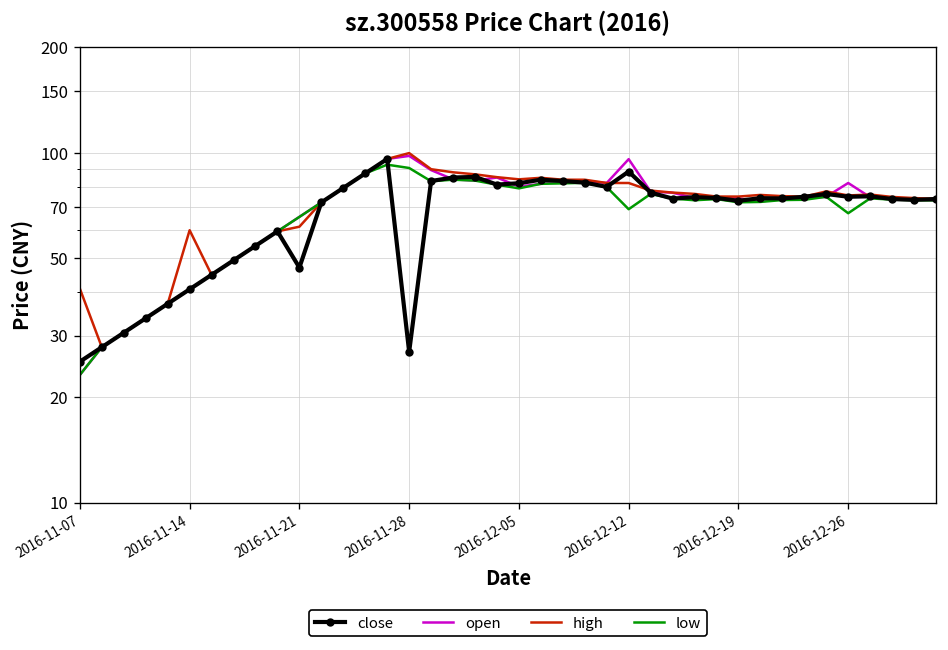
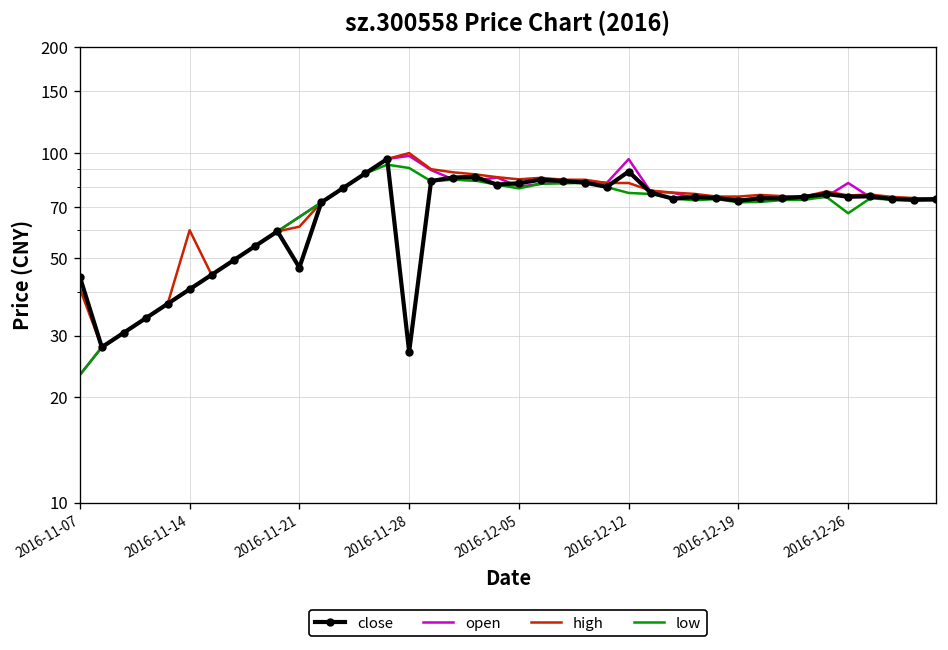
close, 2016-11-07: 25 -> 44
low, 2016-12-12: 69 -> 77
